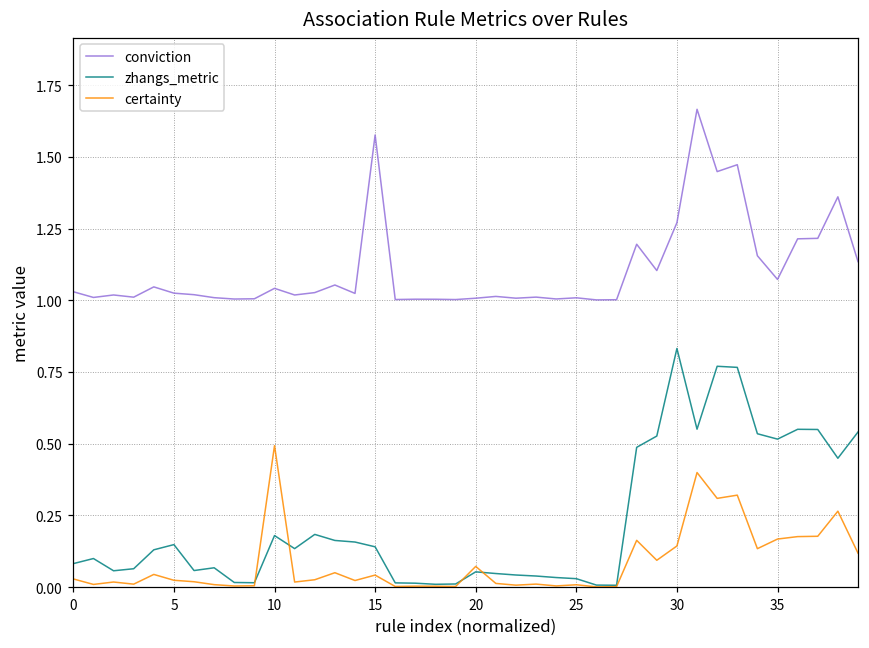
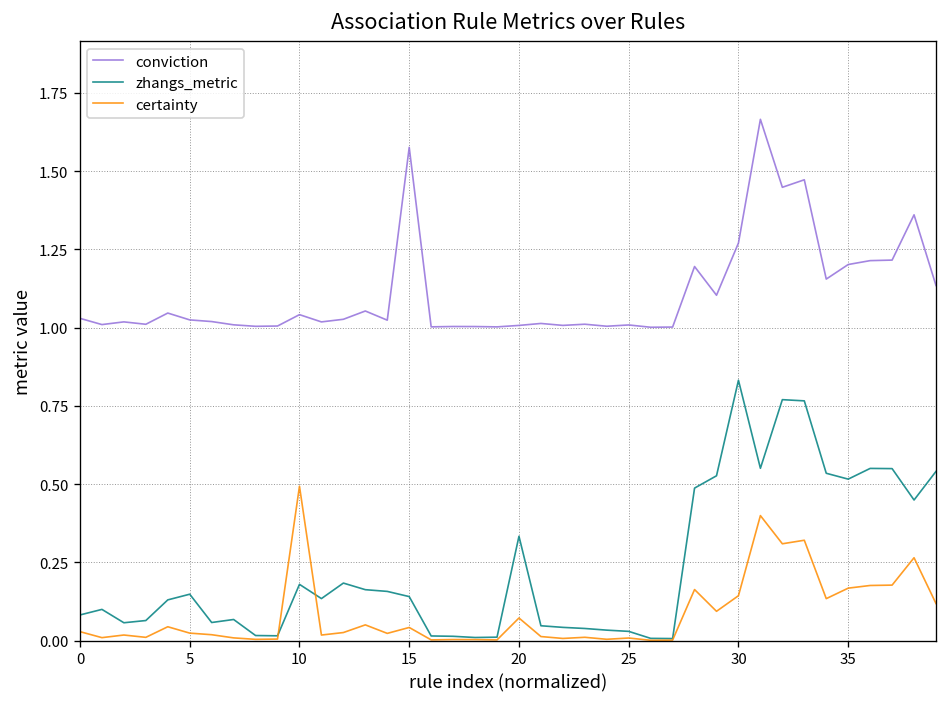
zhangs_metric, 20: 0.05 -> 0.33
conviction, 35: 1.07 -> 1.20
